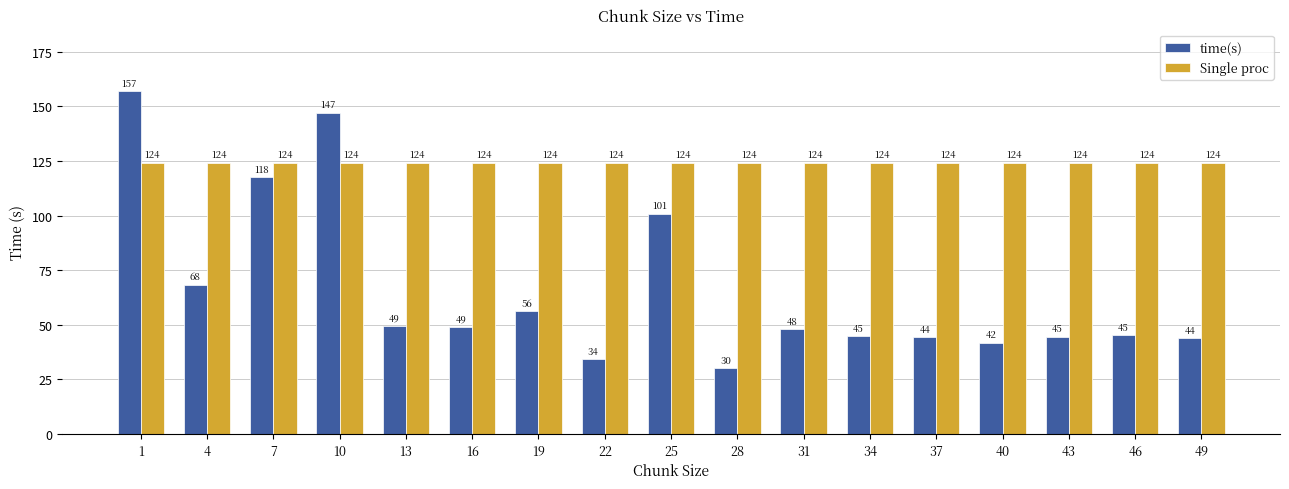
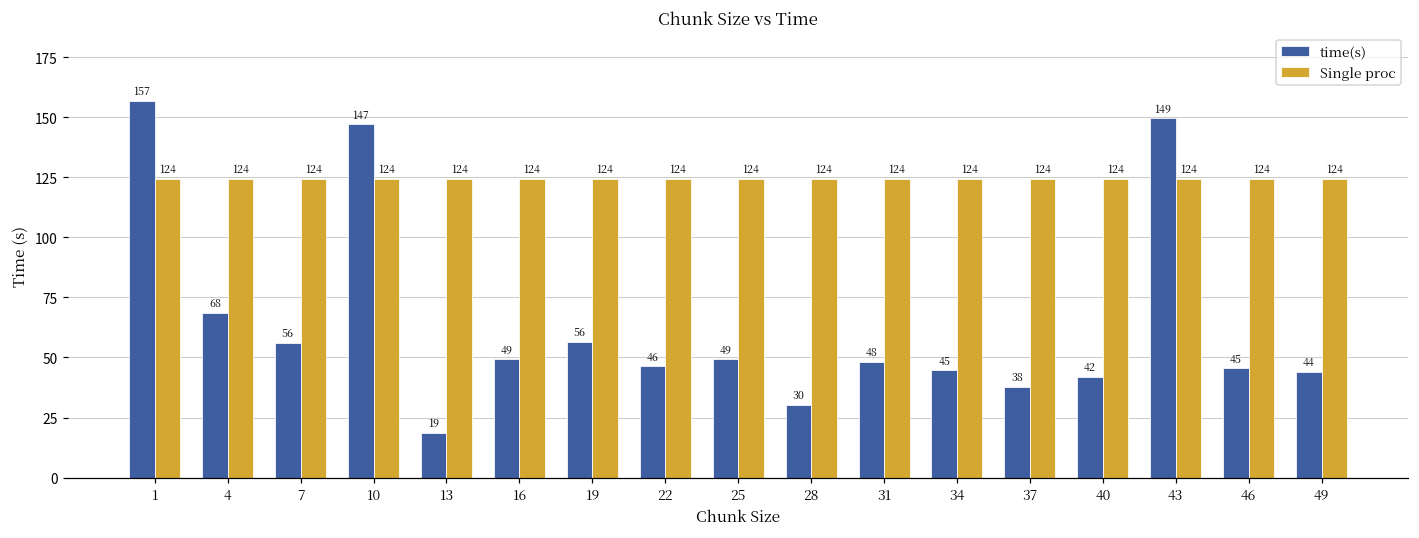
time(s), 7: 118 -> 56
time(s), 13: 49 -> 19
time(s), 22: 34 -> 46
time(s), 25: 101 -> 49
time(s), 37: 44 -> 38
time(s), 43: 45 -> 149
